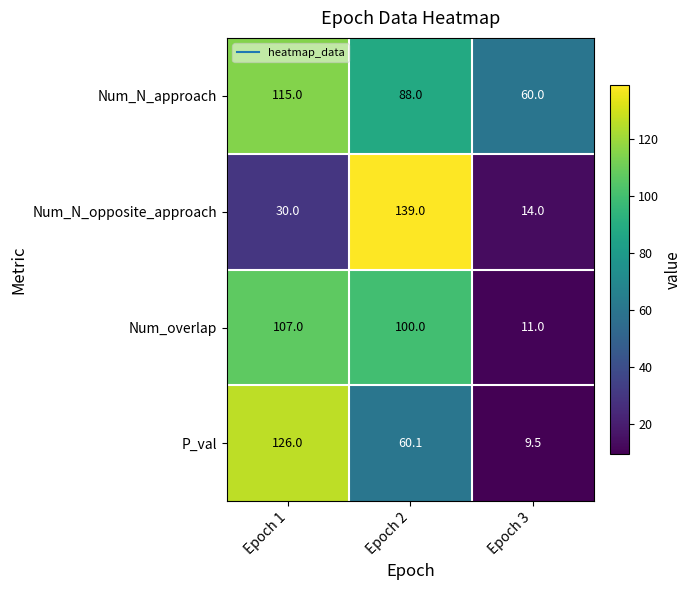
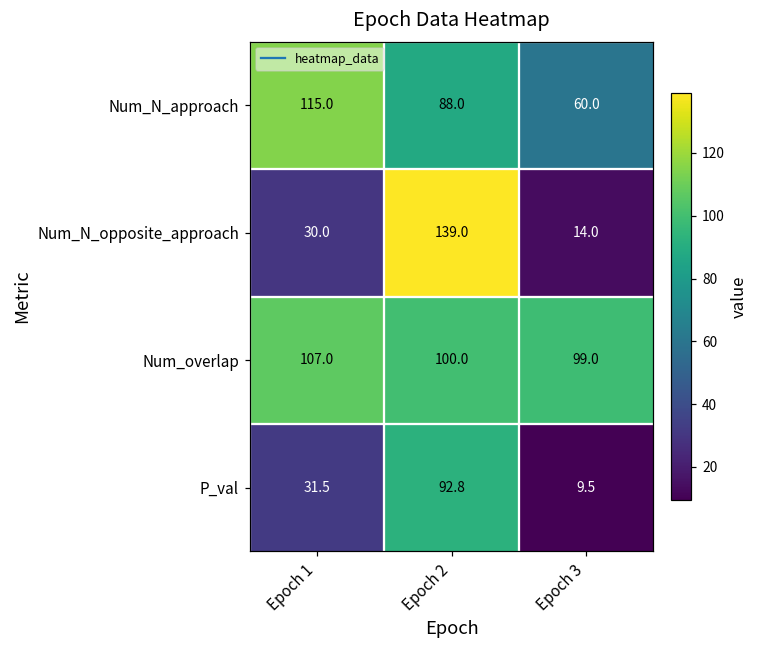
Num_overlap, Epoch 3: 11.0 -> 99.0
P_val, Epoch 1: 126.0 -> 31.5
P_val, Epoch 2: 60.1 -> 92.8
